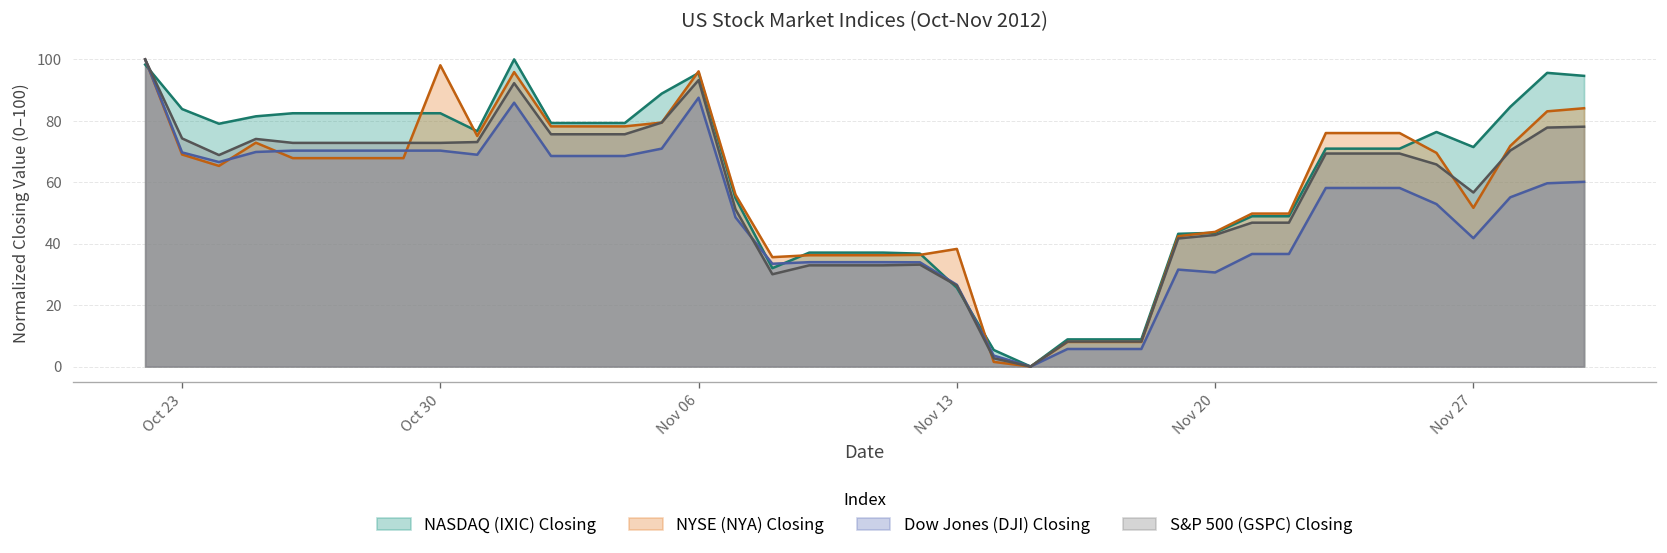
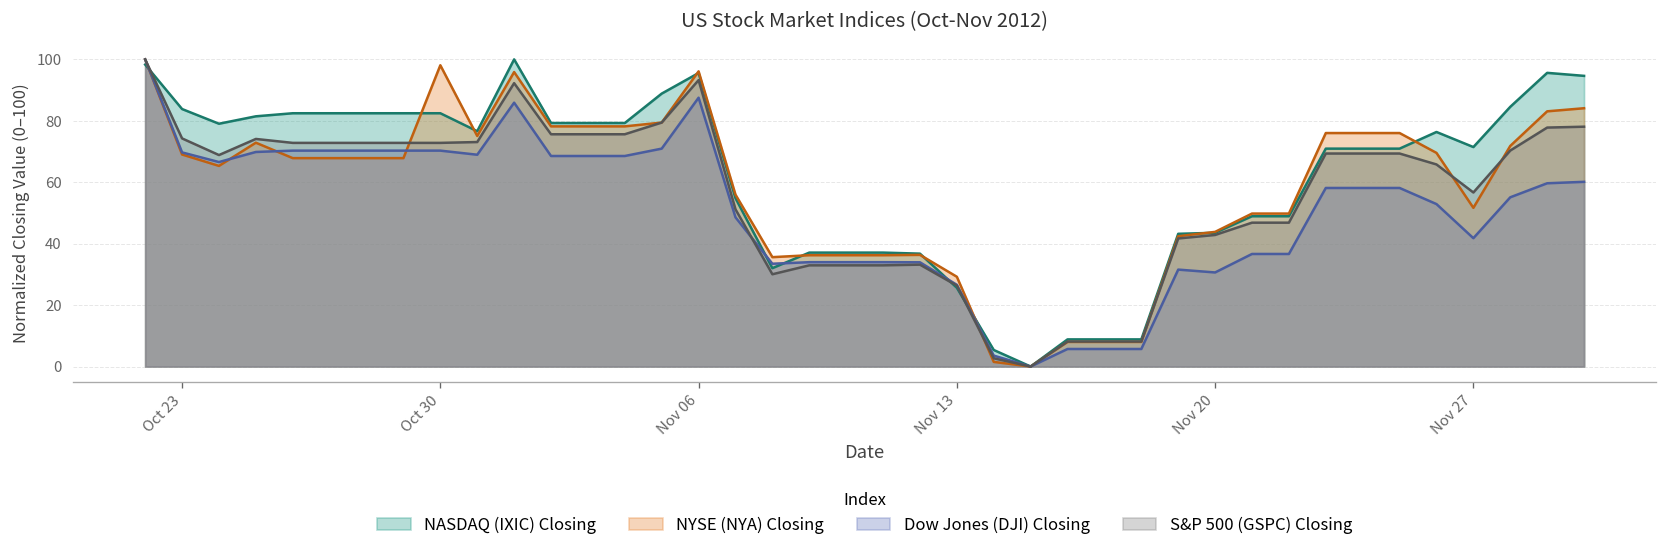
NYSE (NYA) Closing, Nov 13: 38 -> 29
